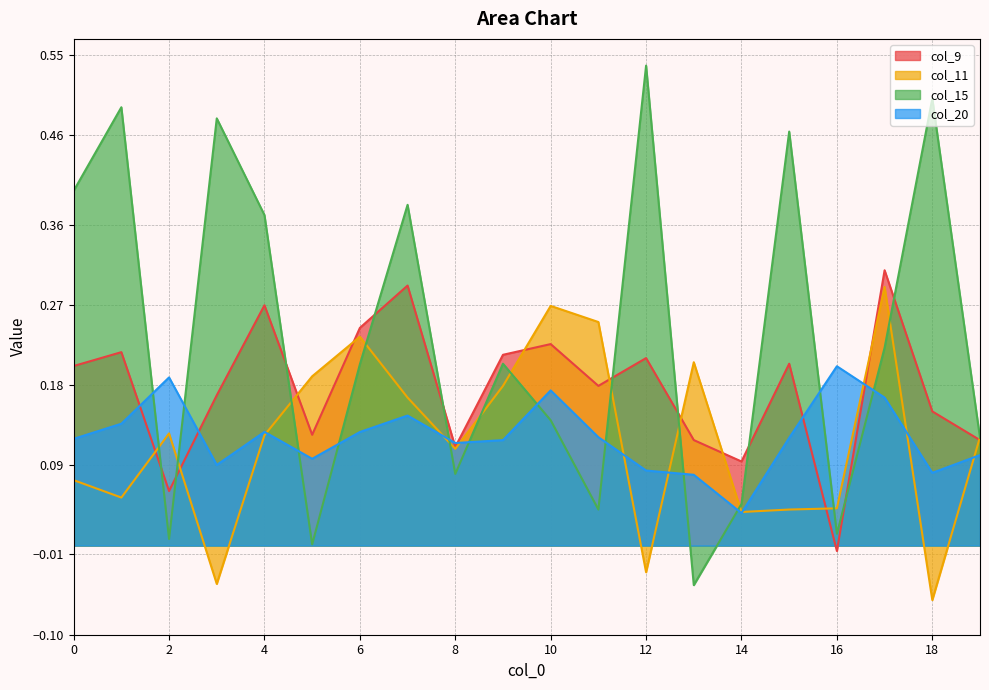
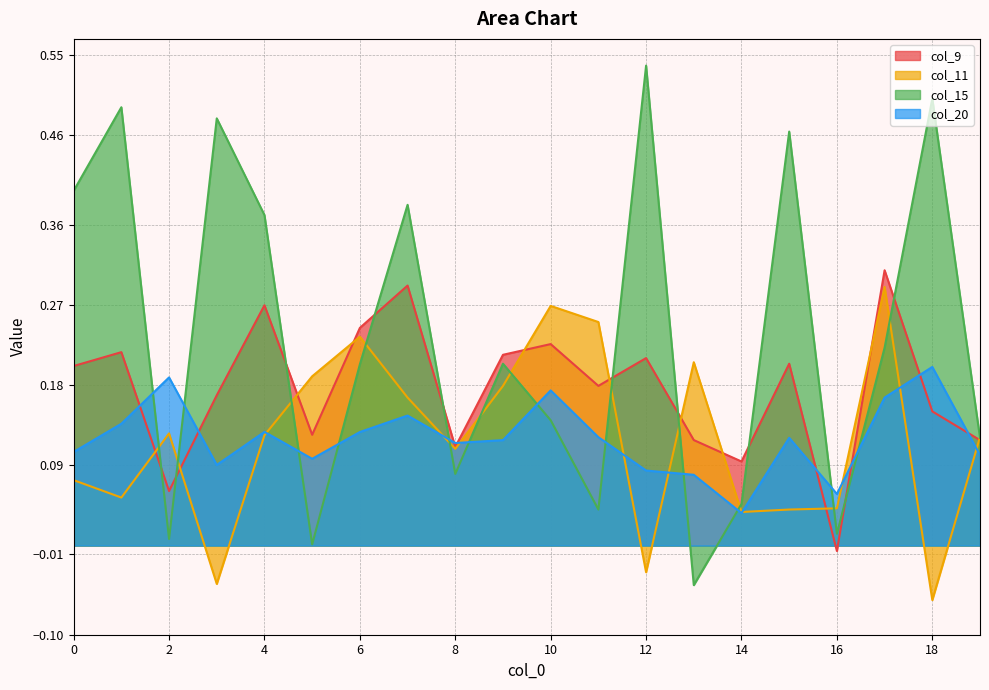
col_20, 0: 0.12 -> 0.11
col_20, 16: 0.20 -> 0.06
col_20, 18: 0.08 -> 0.20
